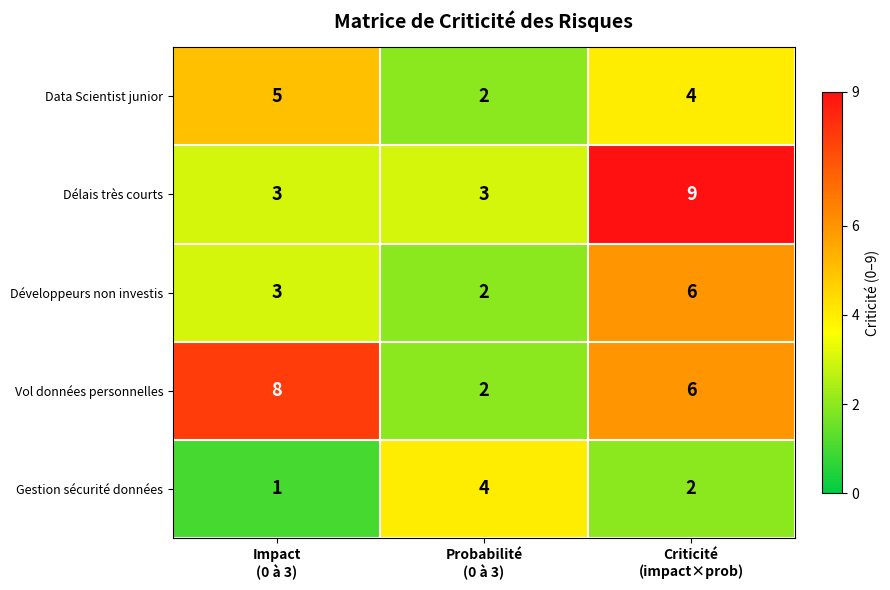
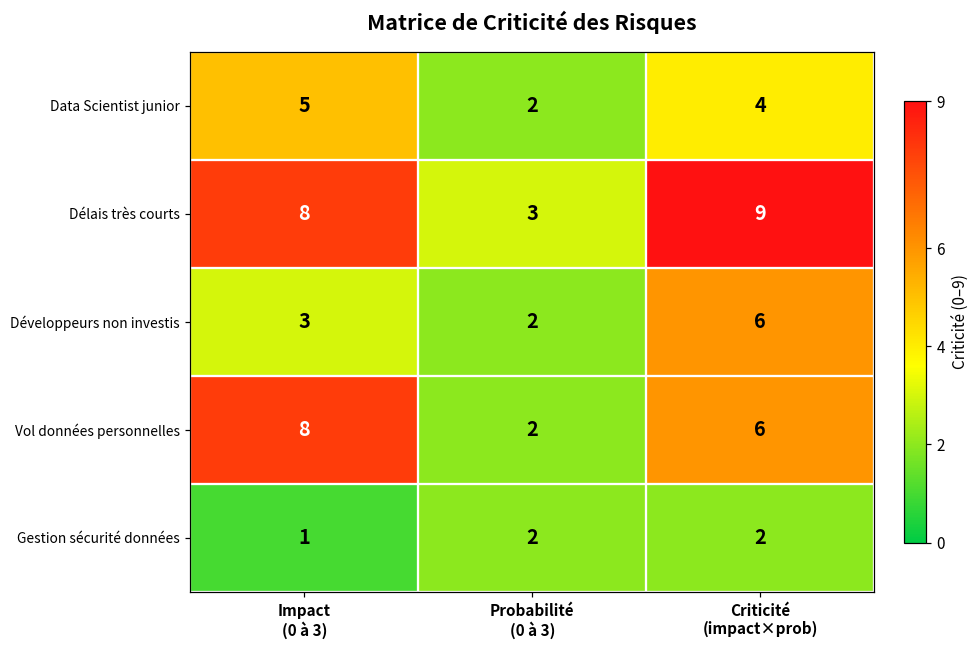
Délais très courts, Impact (0 à 3): 3 -> 8
Gestion sécurité données, Probabilité (0 à 3): 4 -> 2
